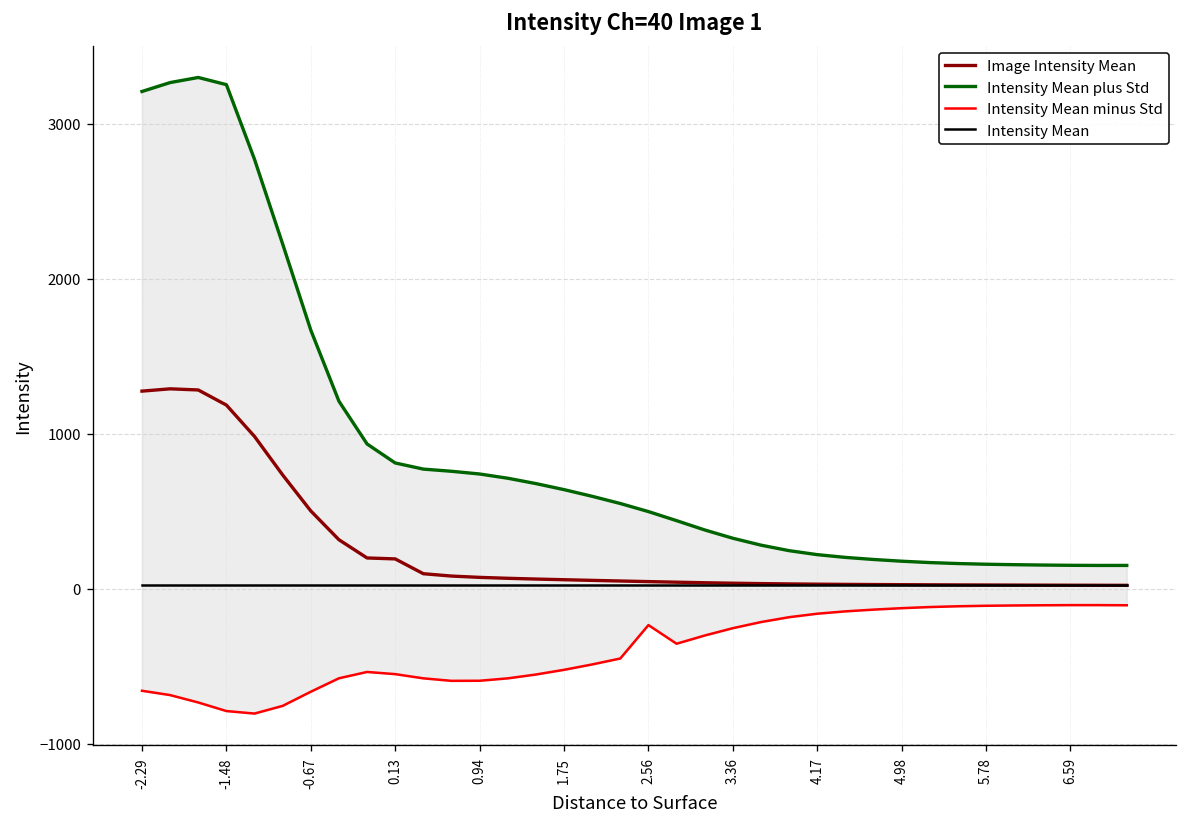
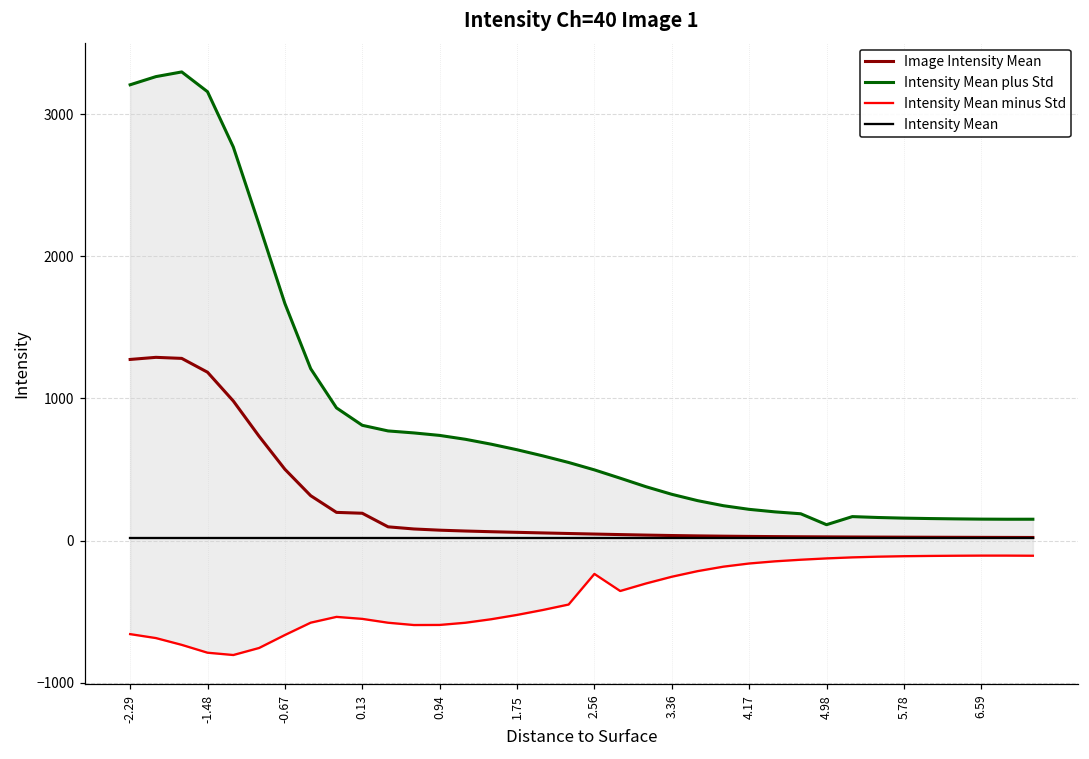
Intensity Mean plus Std, -1.48: 3250 -> 3160
Intensity Mean plus Std, 4.98: 180 -> 110
